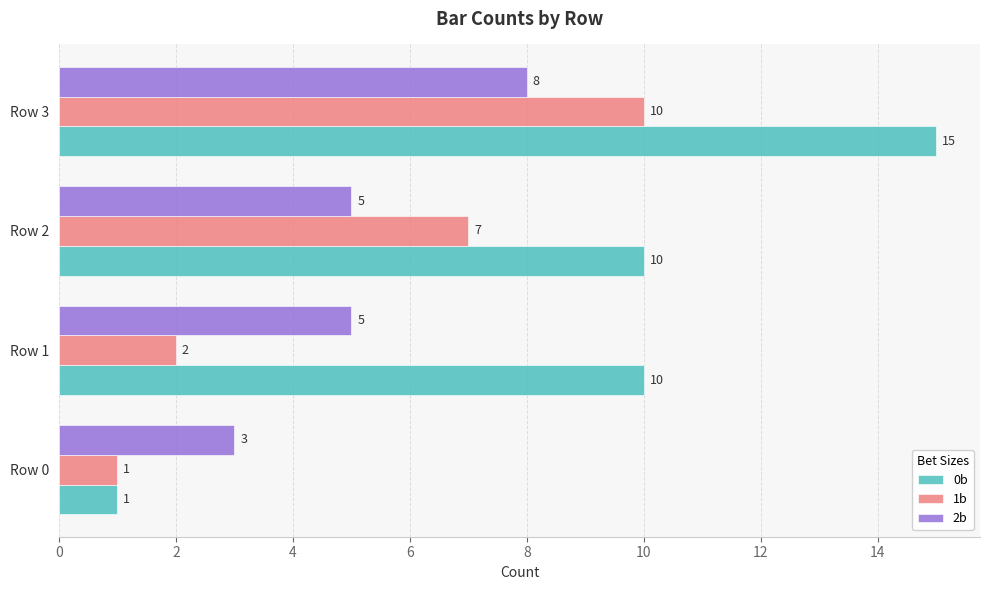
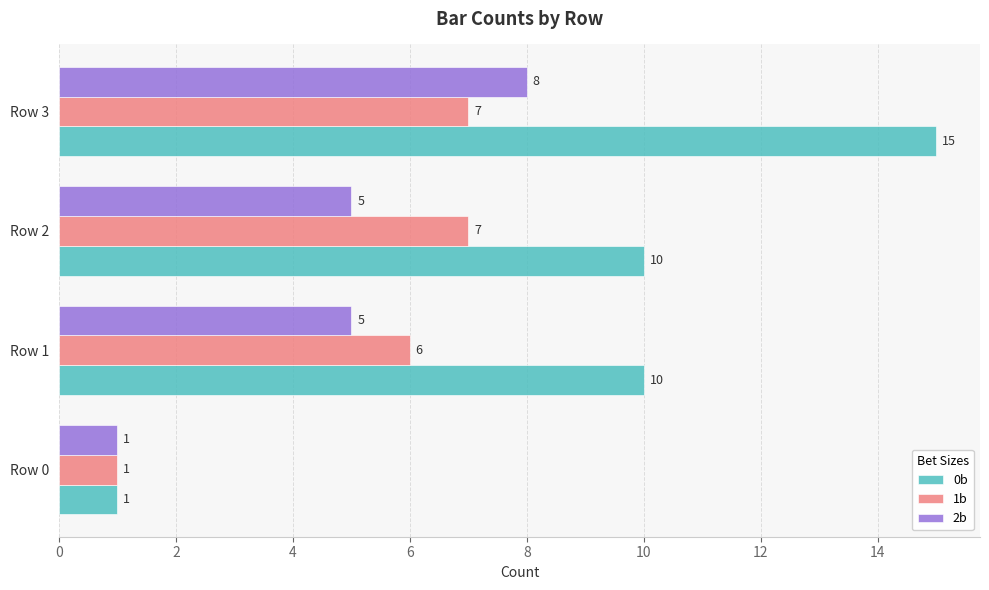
1b, Row 3: 10 -> 7
1b, Row 1: 2 -> 6
2b, Row 0: 3 -> 1
